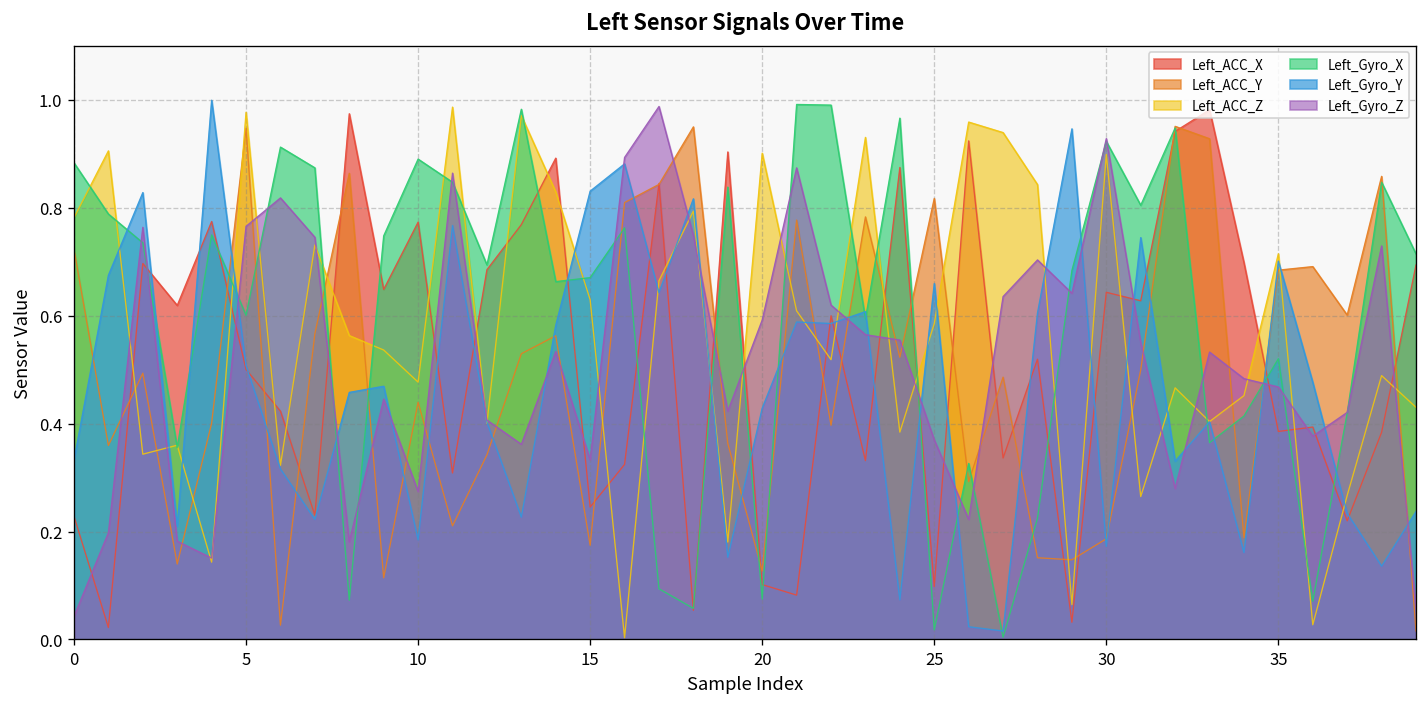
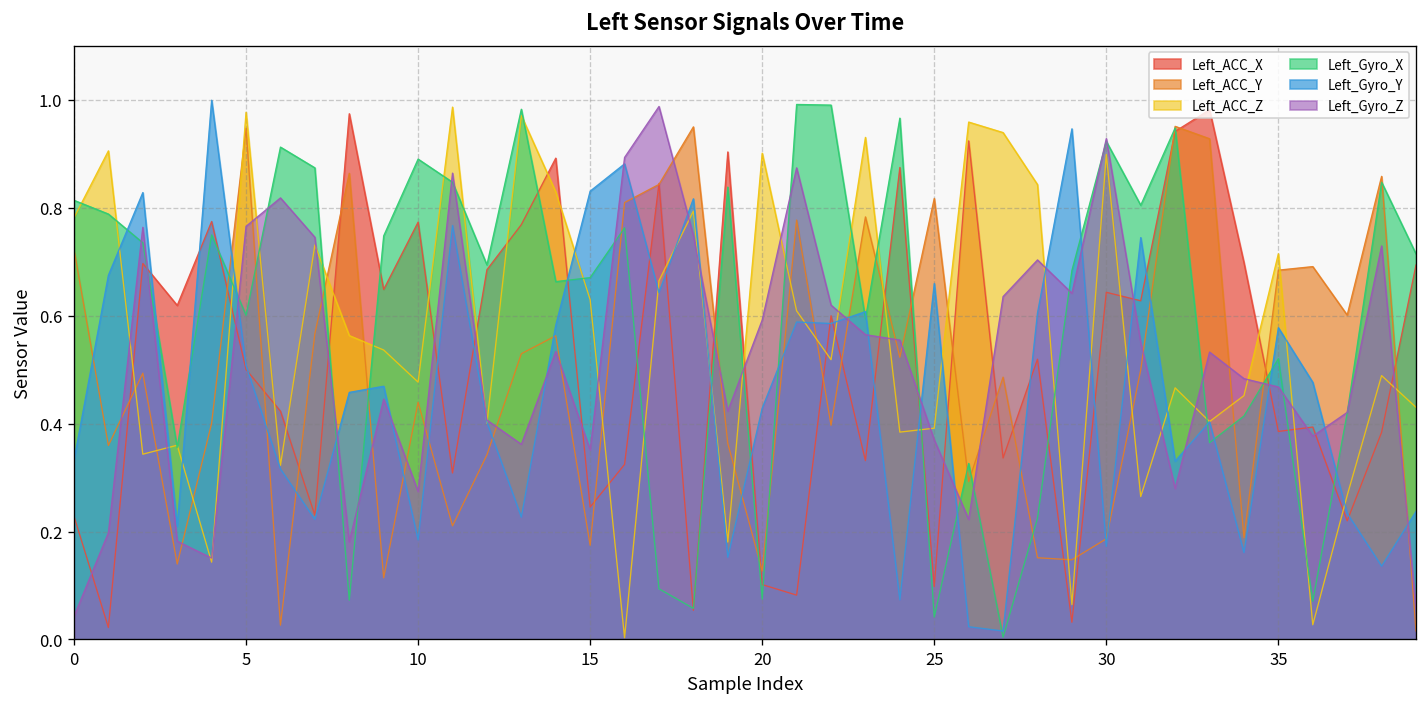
Left_Gyro_X, 0: 0.88 -> 0.81
Left_Gyro_Z, 15: 0.33 -> 0.35
Left_ACC_Z, 25: 0.58 -> 0.39
Left_Gyro_X, 25: 0.02 -> 0.04
Left_Gyro_Y, 35: 0.70 -> 0.58
